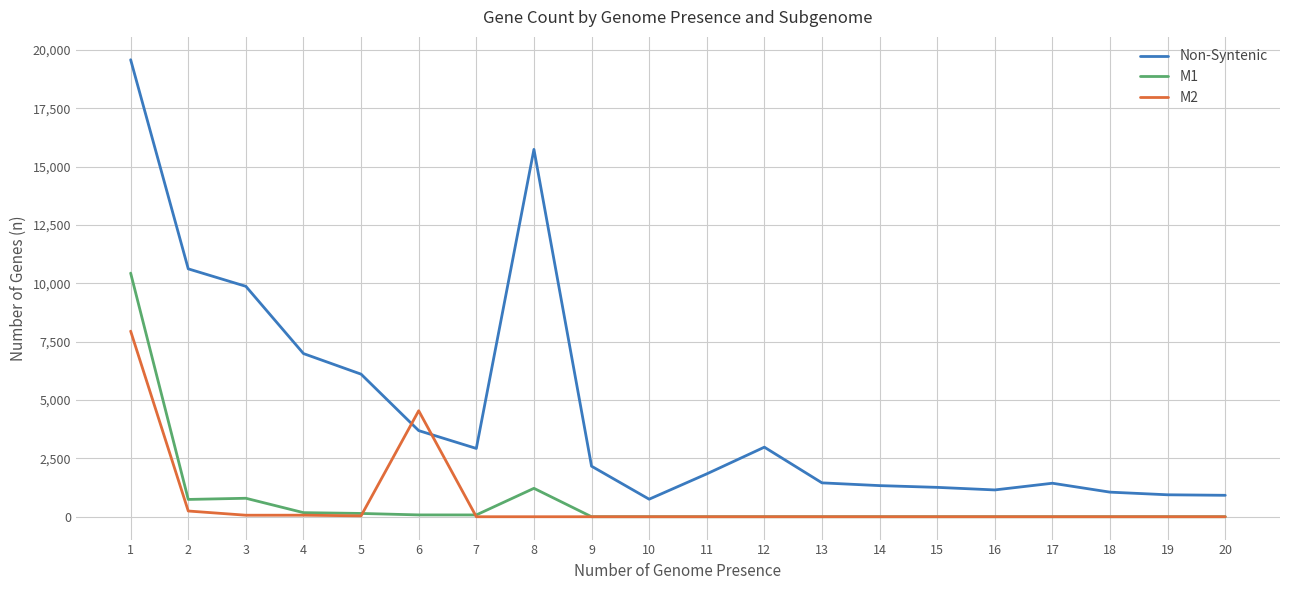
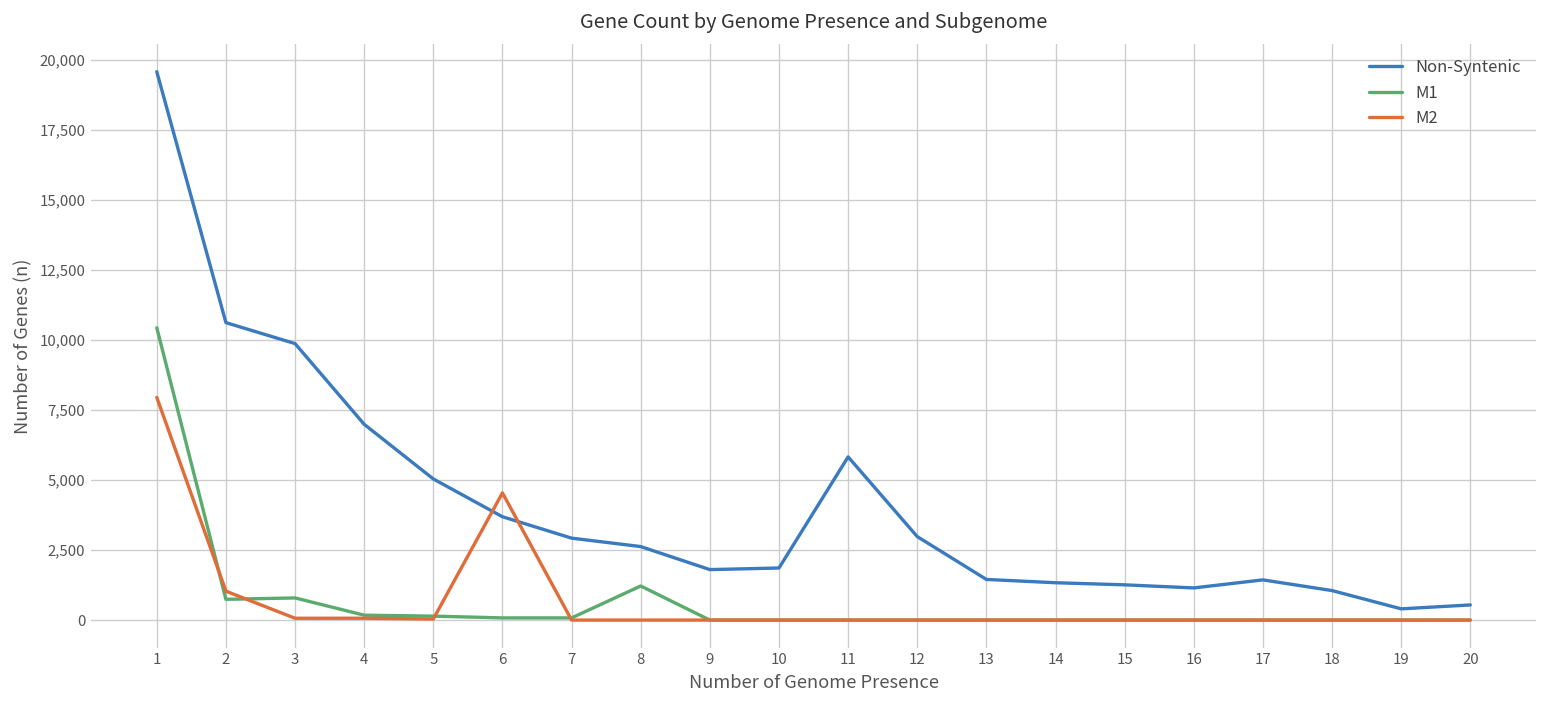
M2, 2: 200 -> 1,000
Non-Syntenic, 5: 6,100 -> 5,000
Non-Syntenic, 8: 15,700 -> 2,600
Non-Syntenic, 9: 2,200 -> 1,800
Non-Syntenic, 10: 800 -> 1,900
Non-Syntenic, 11: 1,800 -> 5,800
Non-Syntenic, 19: 900 -> 400
Non-Syntenic, 20: 900 -> 500
